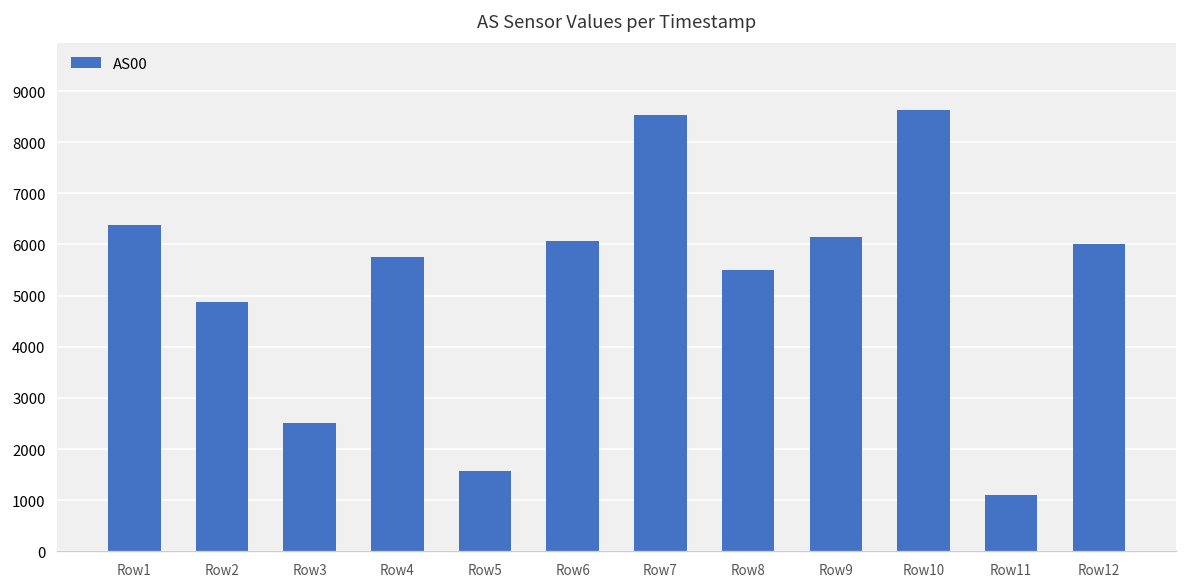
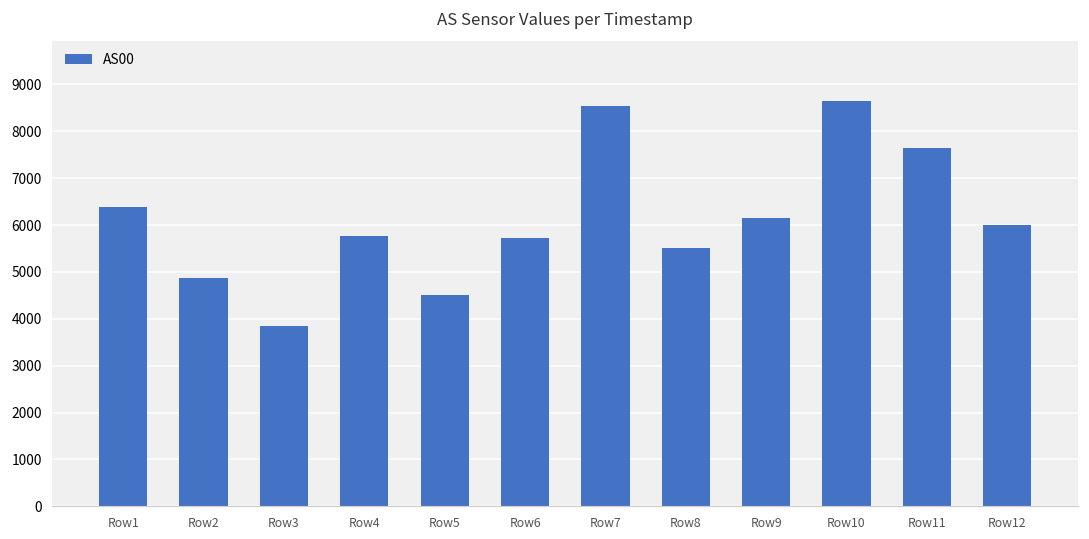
Row3: 2500 -> 3800
Row5: 1600 -> 4500
Row6: 6100 -> 5700
Row11: 1100 -> 7600
